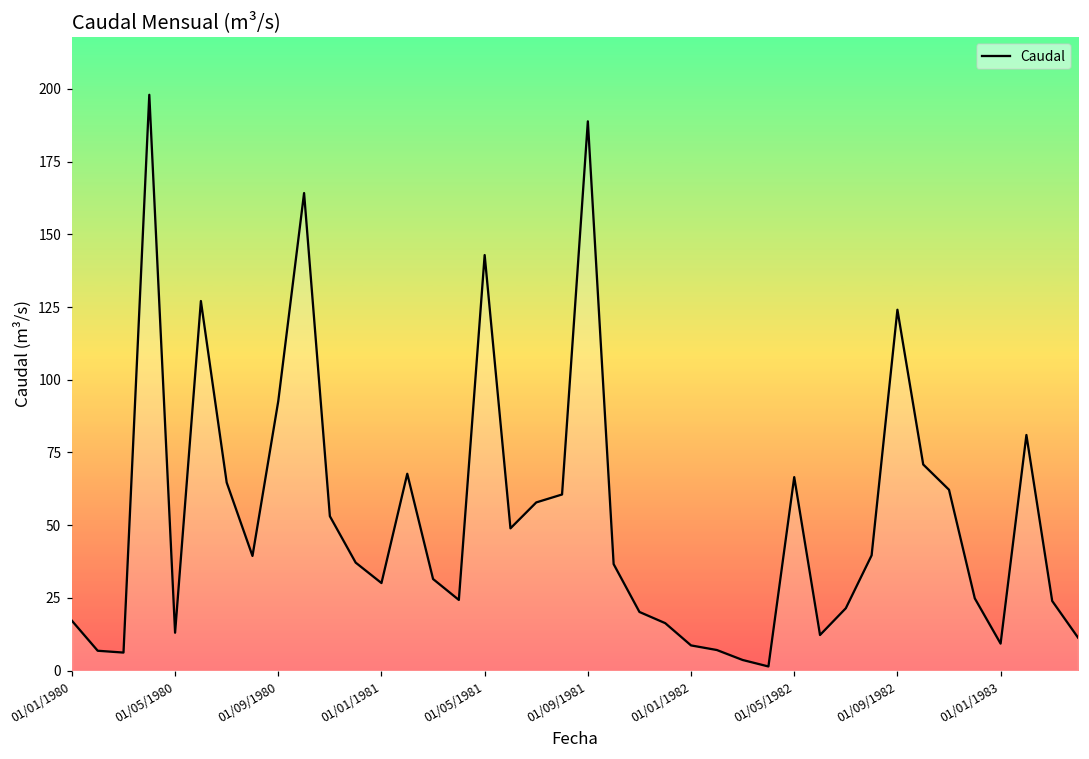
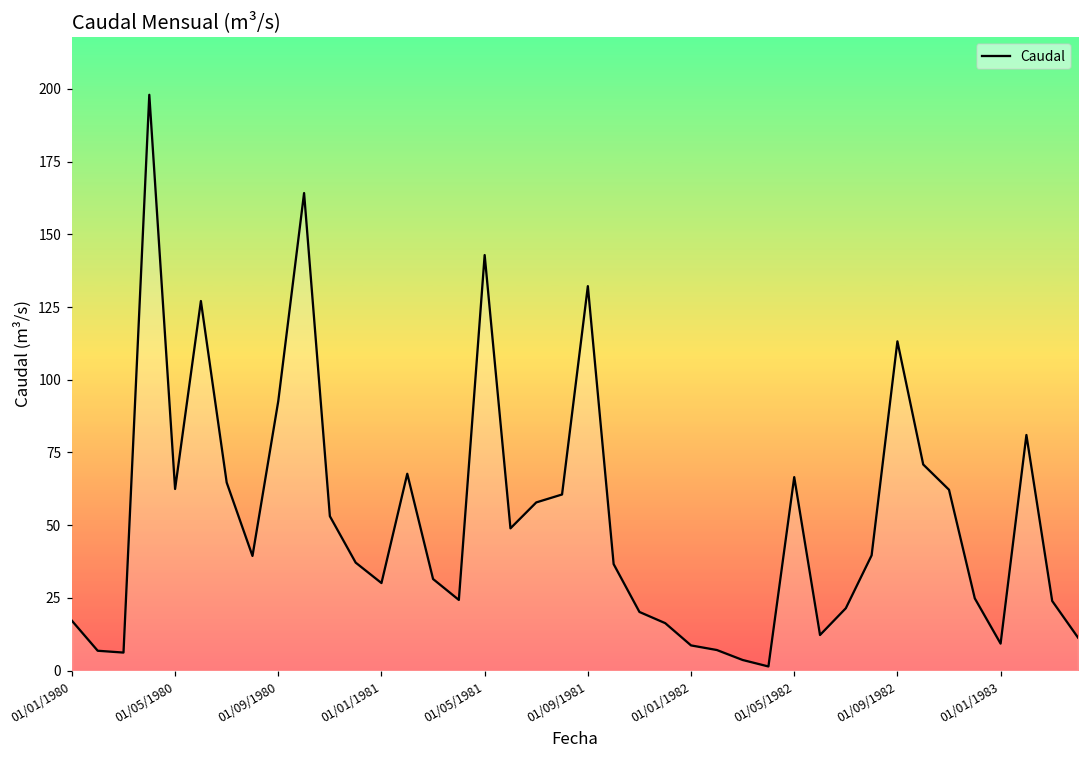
01/05/1980: 13 -> 62
01/09/1981: 189 -> 132
01/09/1982: 124 -> 113
